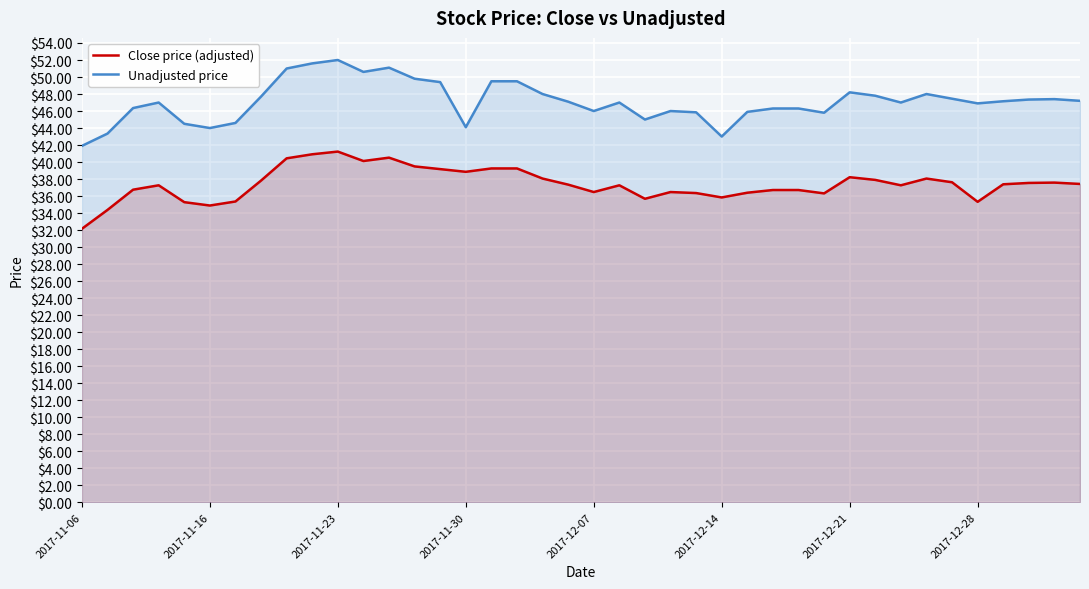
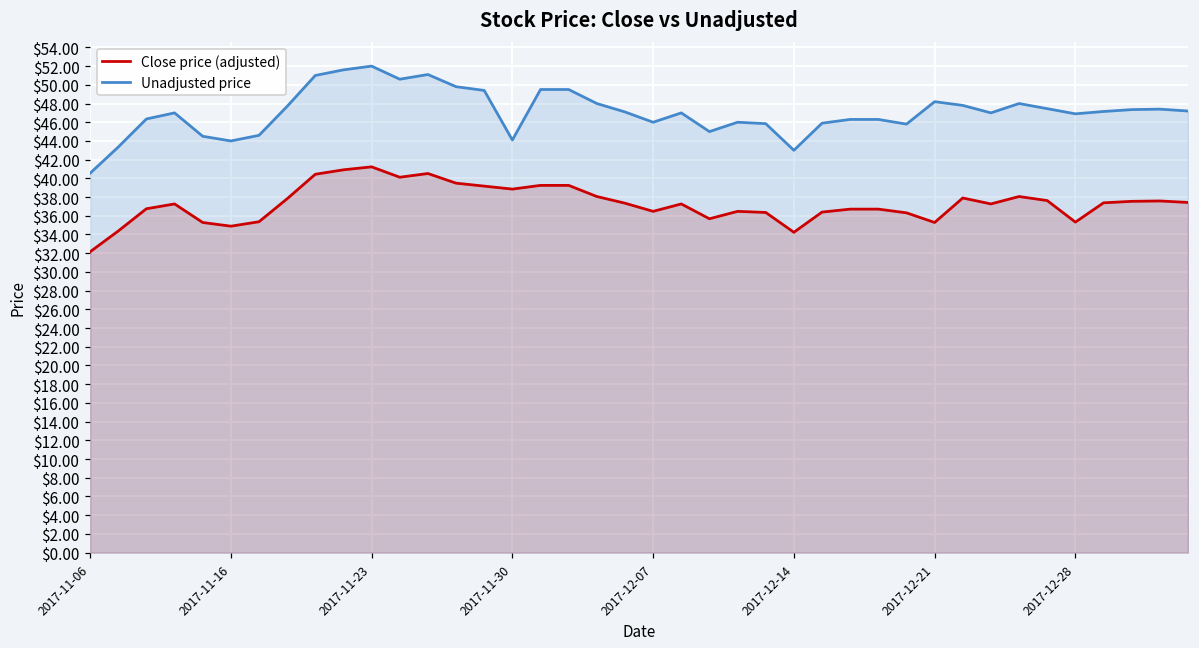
Unadjusted price, 2017-11-06: $42 -> $41
Close price (adjusted), 2017-12-14: $36 -> $34
Close price (adjusted), 2017-12-21: $38 -> $35
